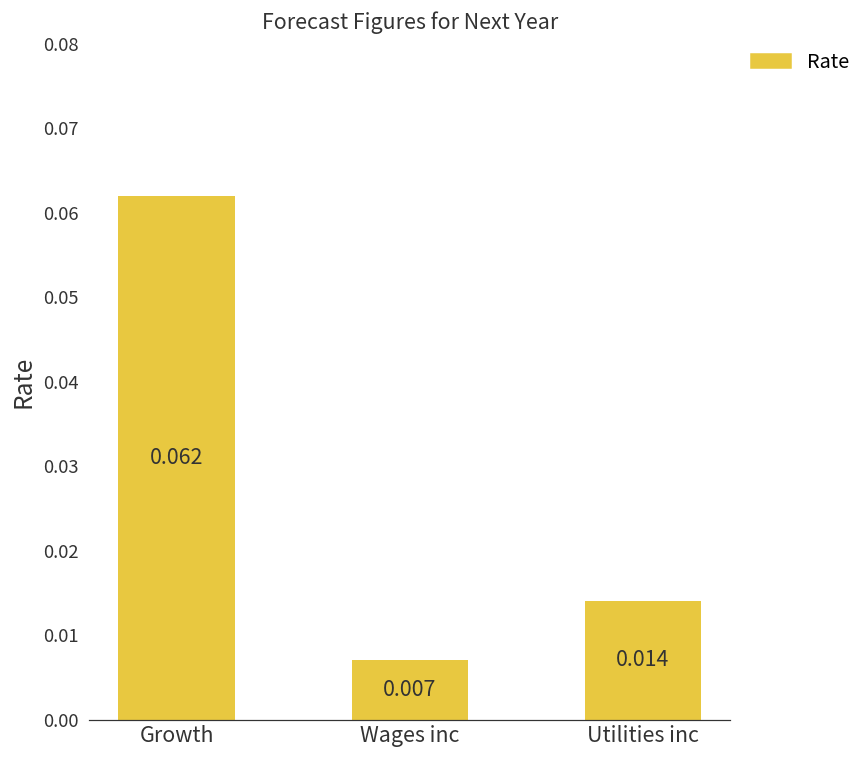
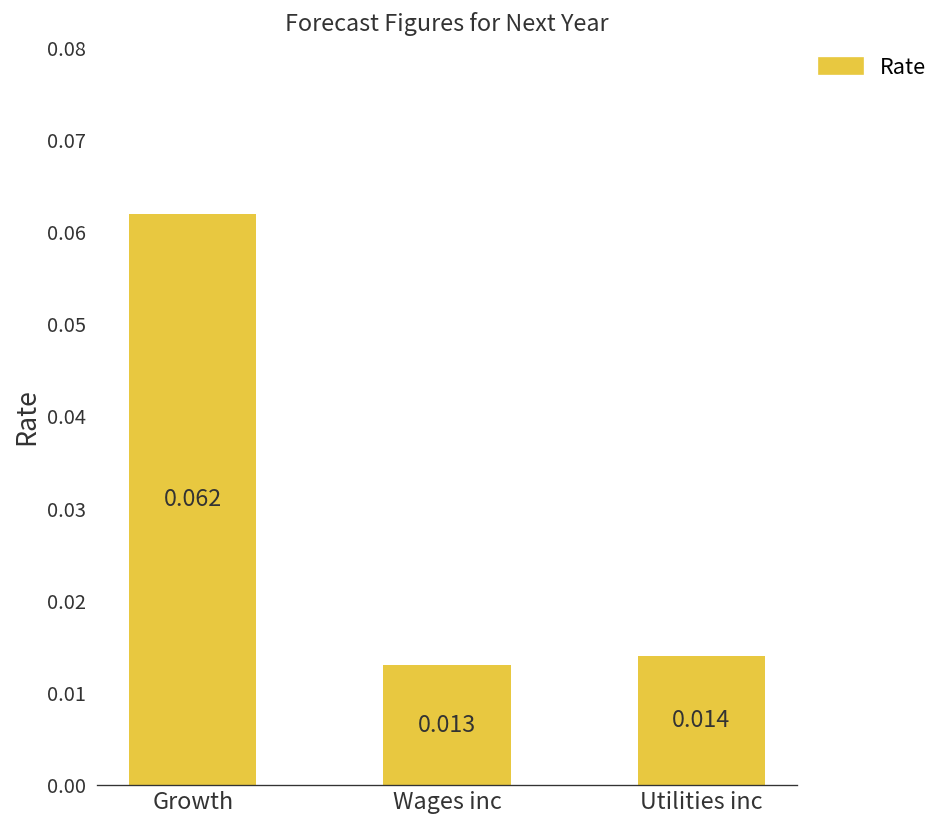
Wages inc: 0.007 -> 0.013
